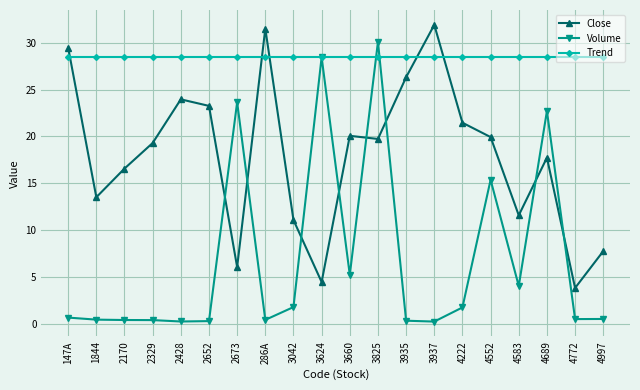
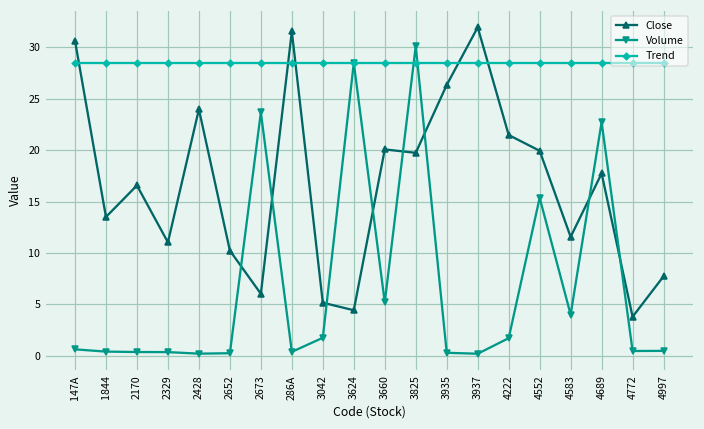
Close, 147A: 30 -> 31
Close, 2329: 19 -> 11
Close, 2652: 23 -> 10
Close, 3042: 11 -> 5
